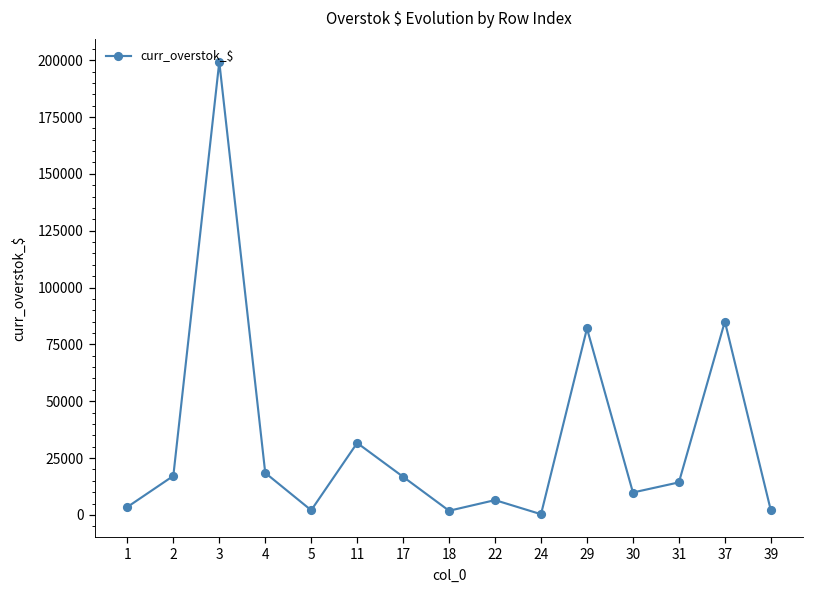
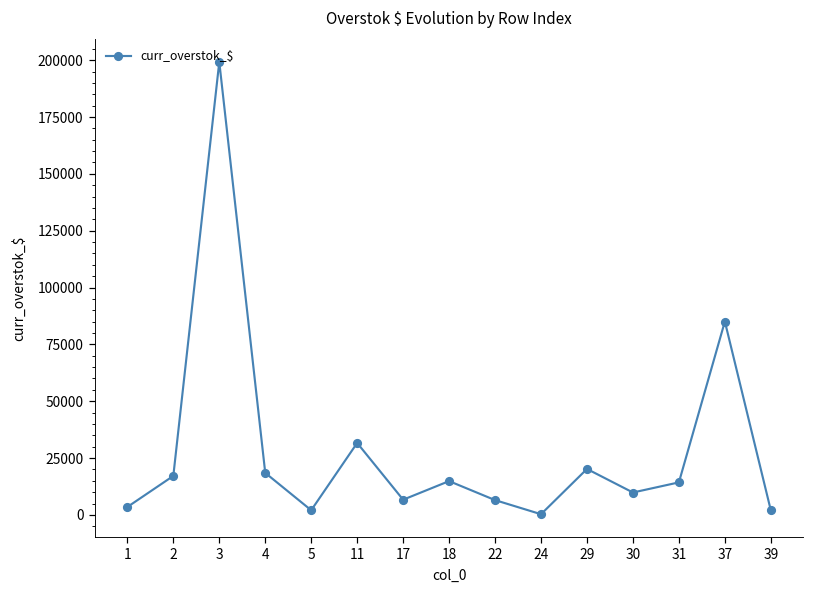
17: 17000 -> 7000
18: 2000 -> 15000
29: 82000 -> 20000
